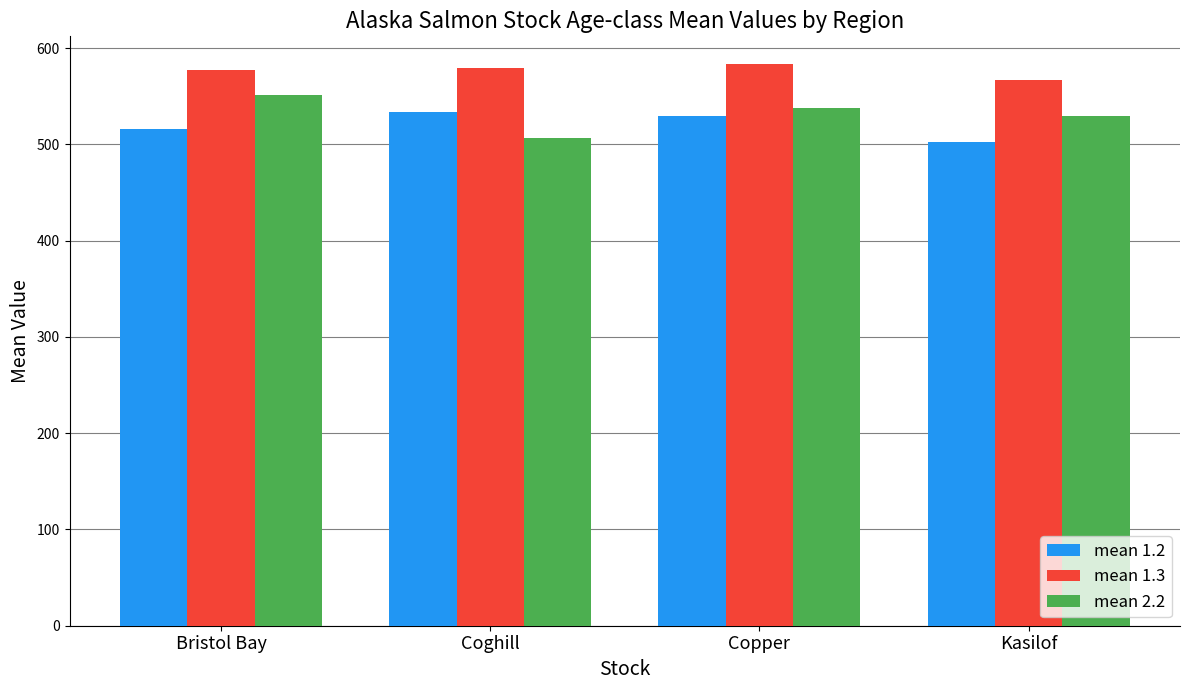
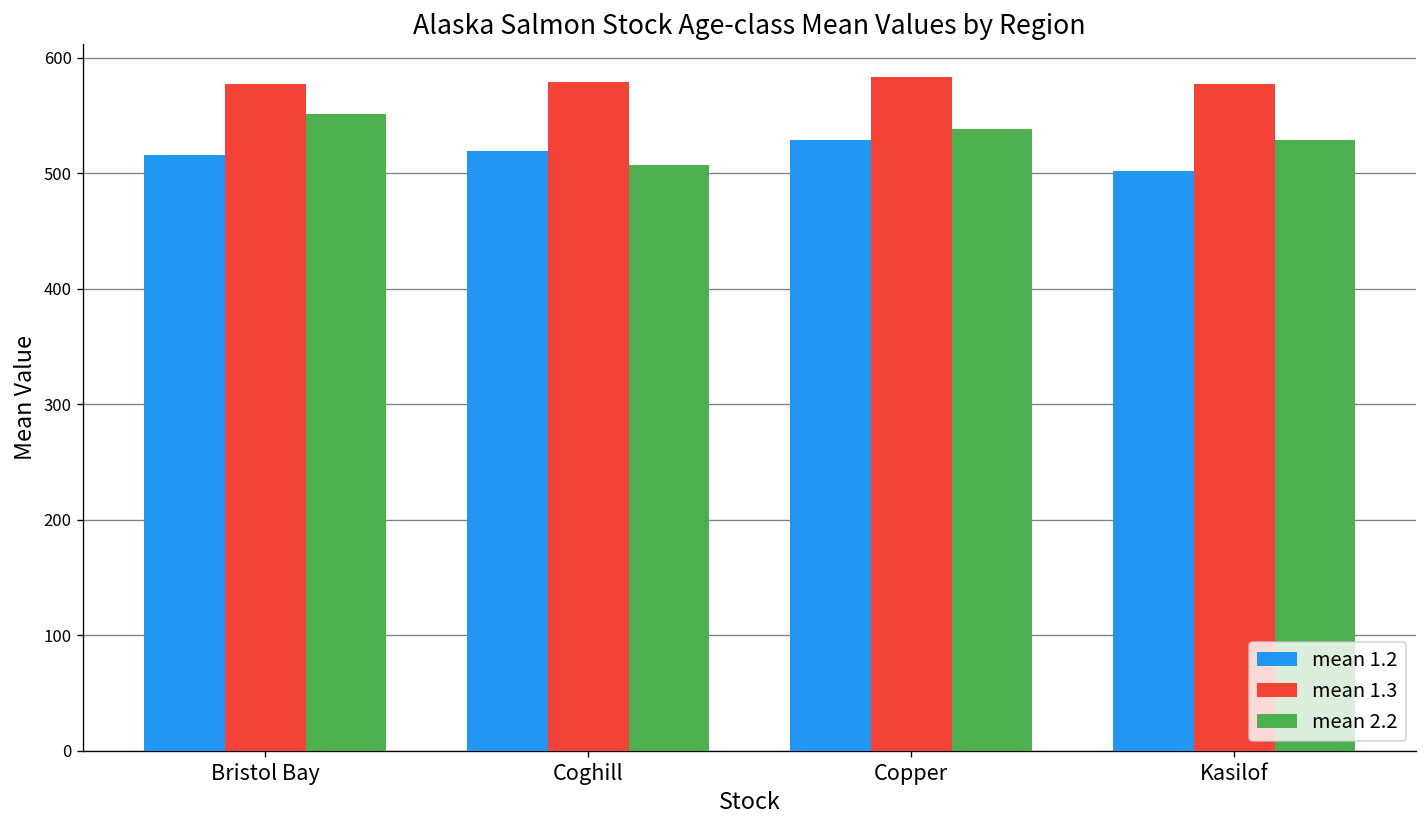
mean 1.2, Coghill: 530 -> 520
mean 1.3, Kasilof: 570 -> 580
